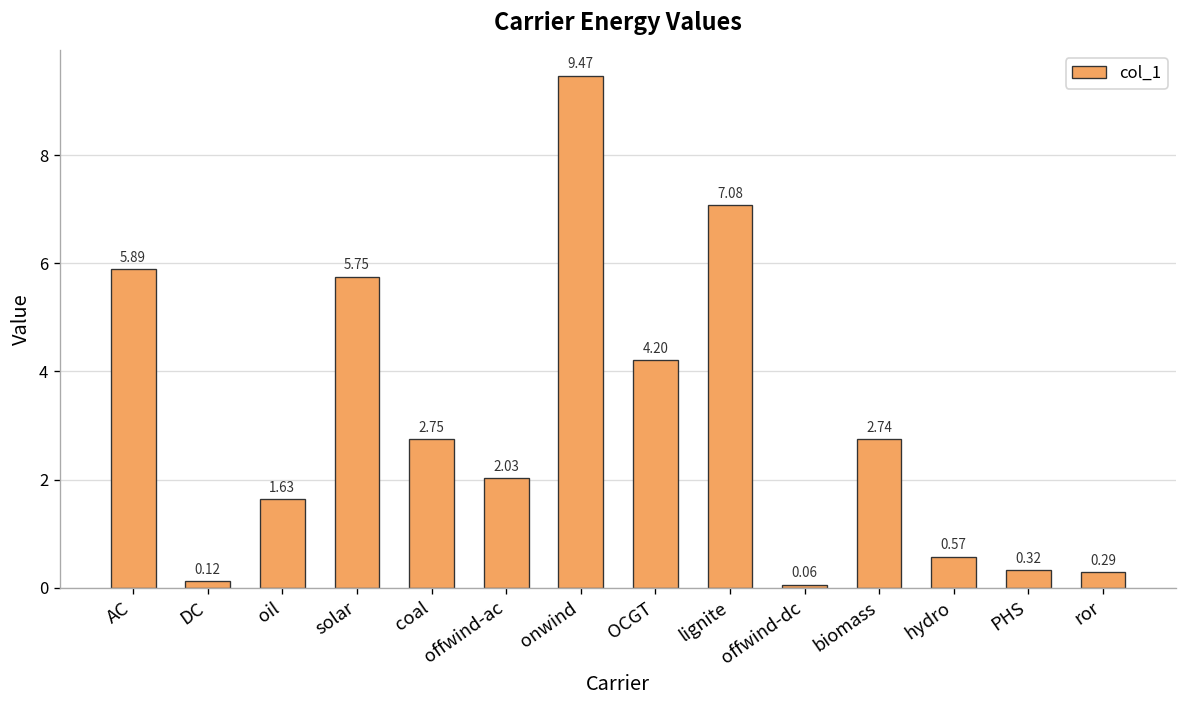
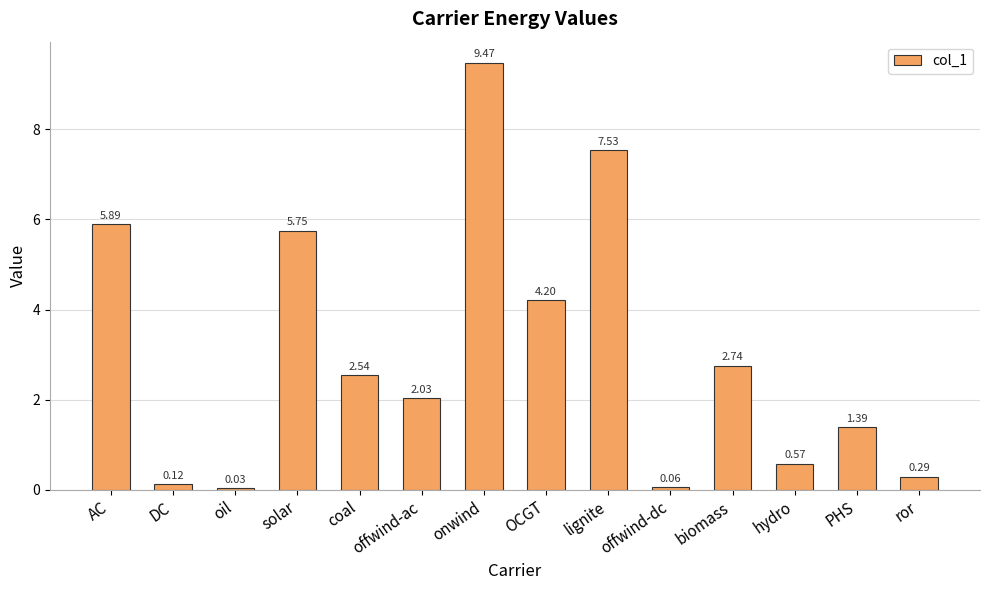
oil: 1.63 -> 0.03
coal: 2.75 -> 2.54
lignite: 7.08 -> 7.53
PHS: 0.32 -> 1.39
